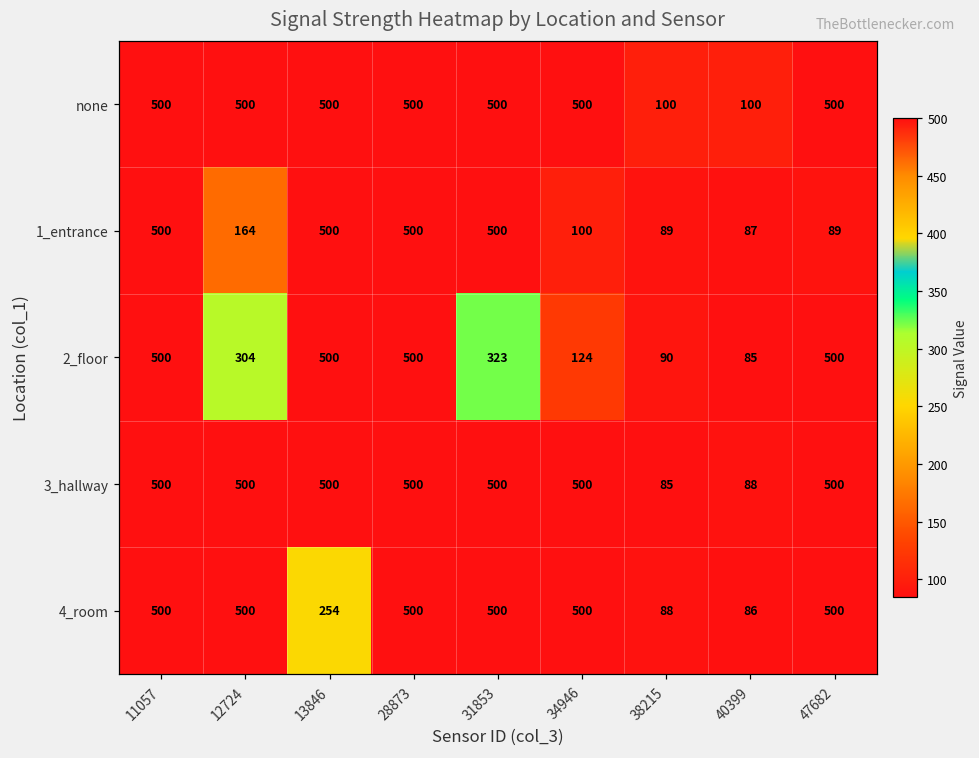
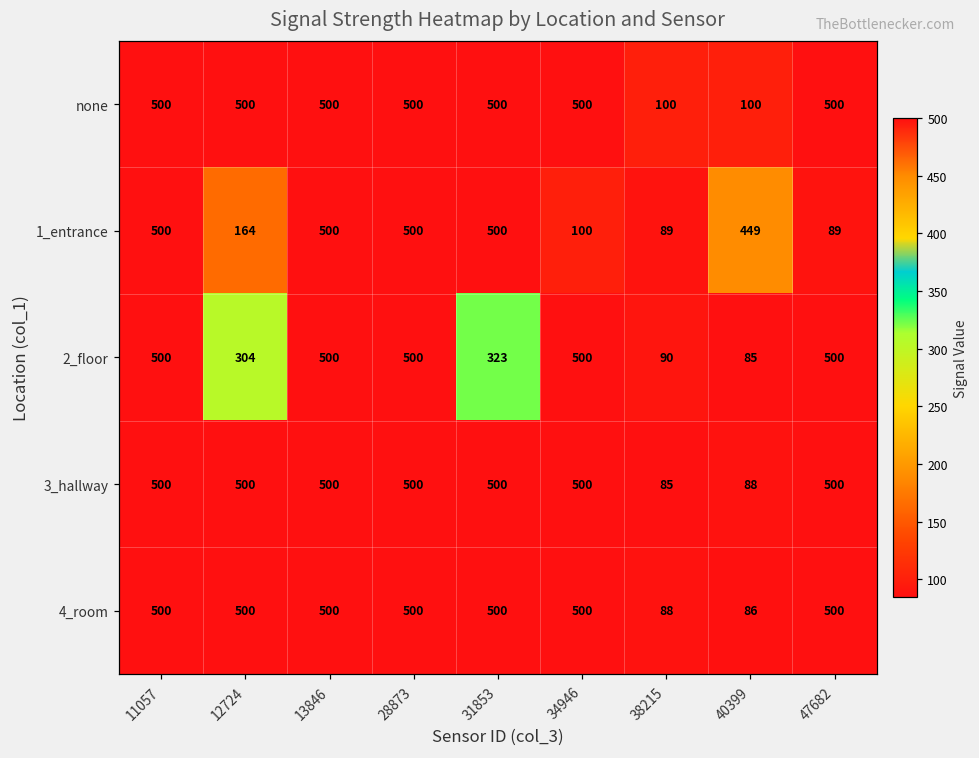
1_entrance, 40399: 87 -> 449
2_floor, 34946: 124 -> 500
4_room, 13846: 254 -> 500
